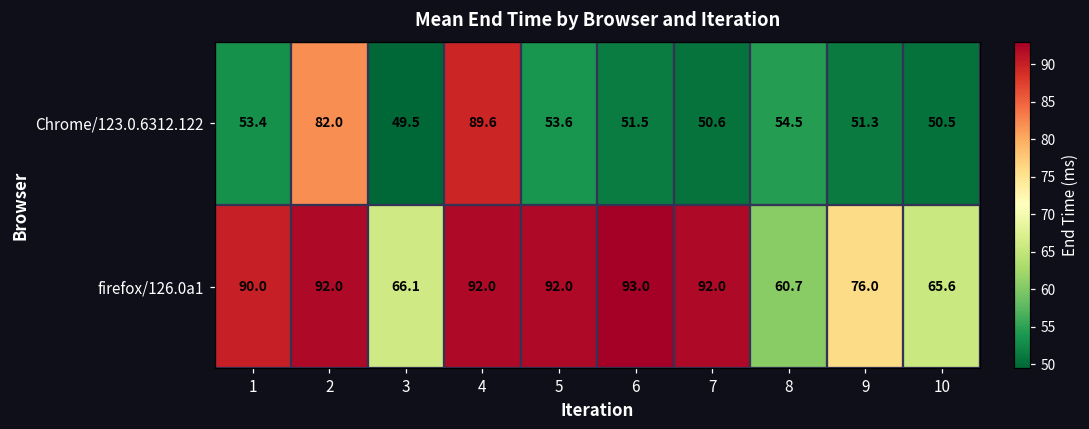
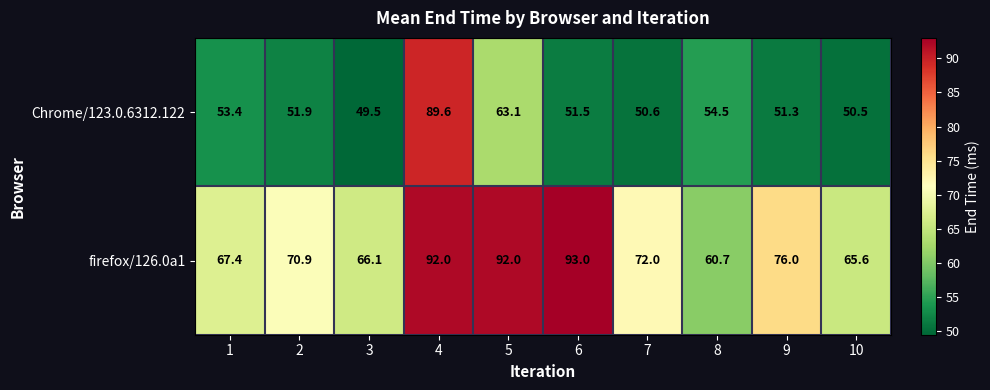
Chrome/123.0.6312.122, 2: 82.0 -> 51.9
Chrome/123.0.6312.122, 5: 53.6 -> 63.1
firefox/126.0a1, 1: 90.0 -> 67.4
firefox/126.0a1, 2: 92.0 -> 70.9
firefox/126.0a1, 7: 92.0 -> 72.0
